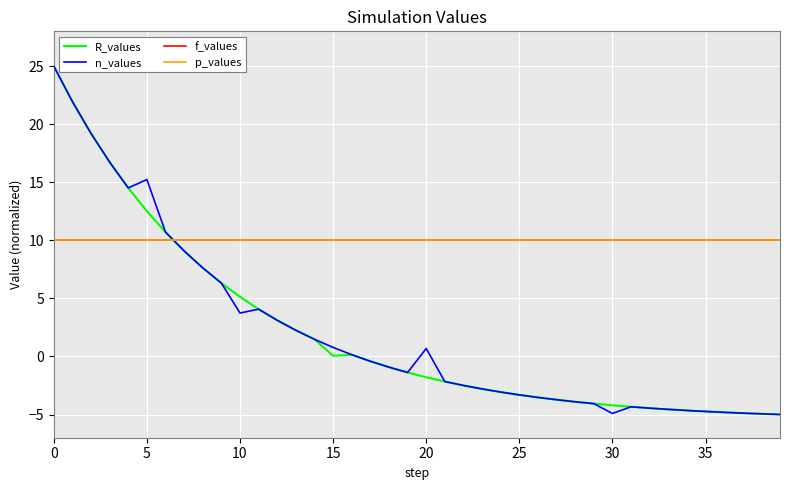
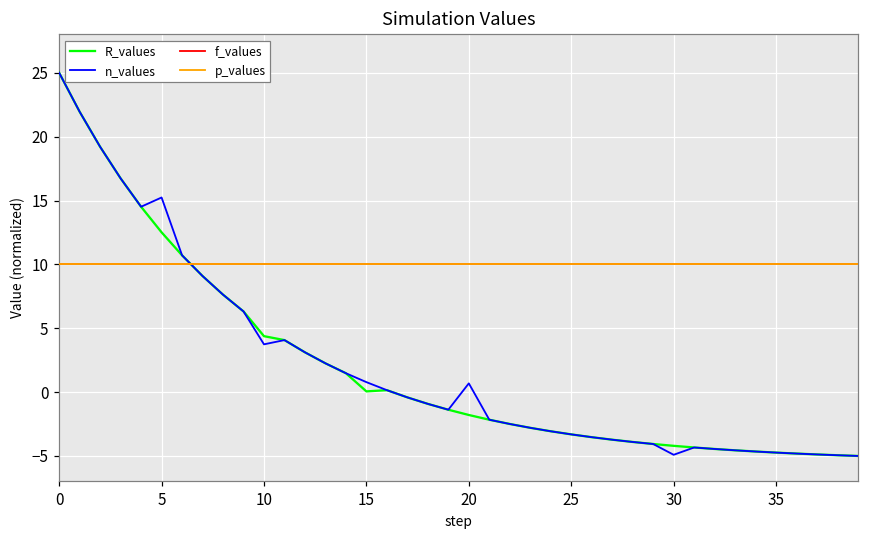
R_values, 10: 5.1 -> 4.4
